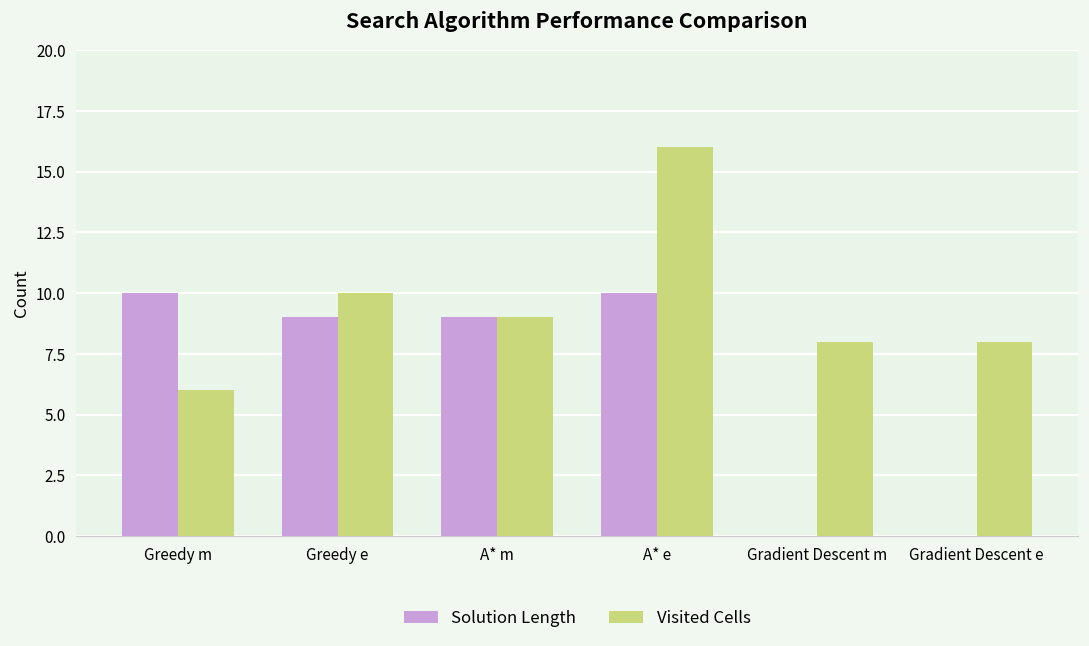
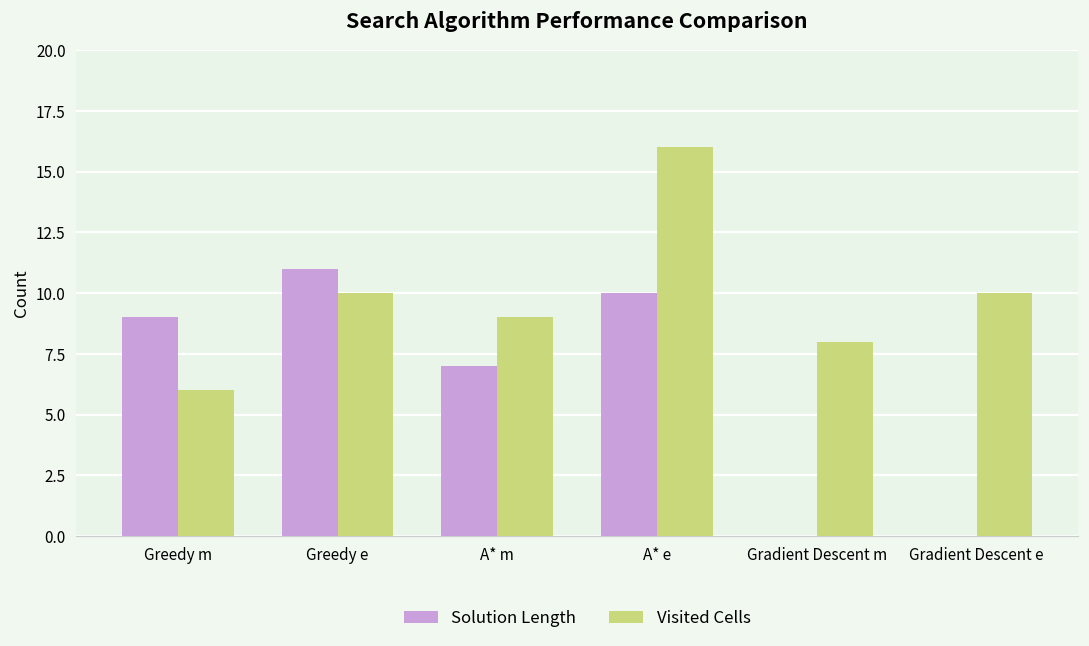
Solution Length, Greedy m: 10 -> 9
Solution Length, Greedy e: 9 -> 11
Solution Length, A* m: 9 -> 7
Visited Cells, Gradient Descent e: 8 -> 10
